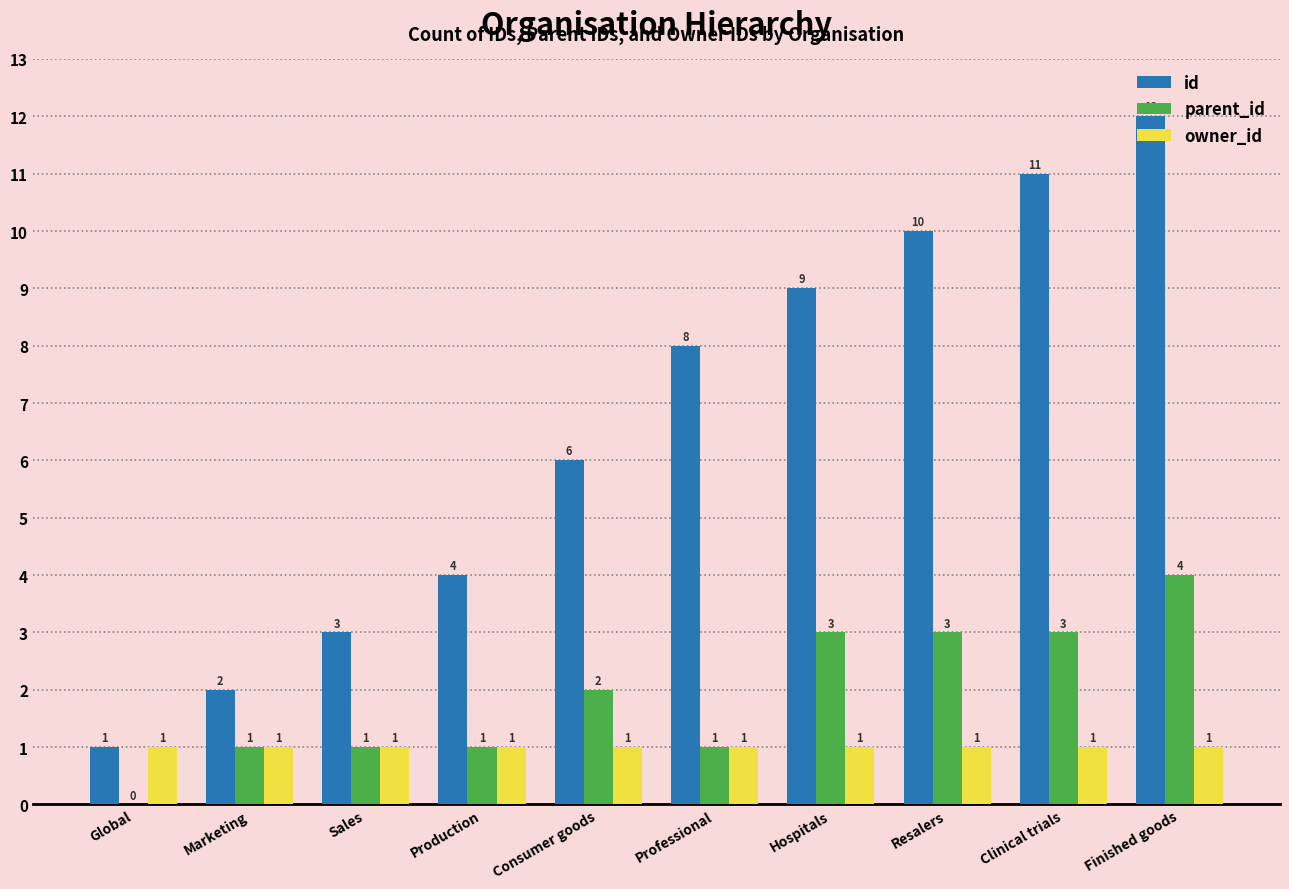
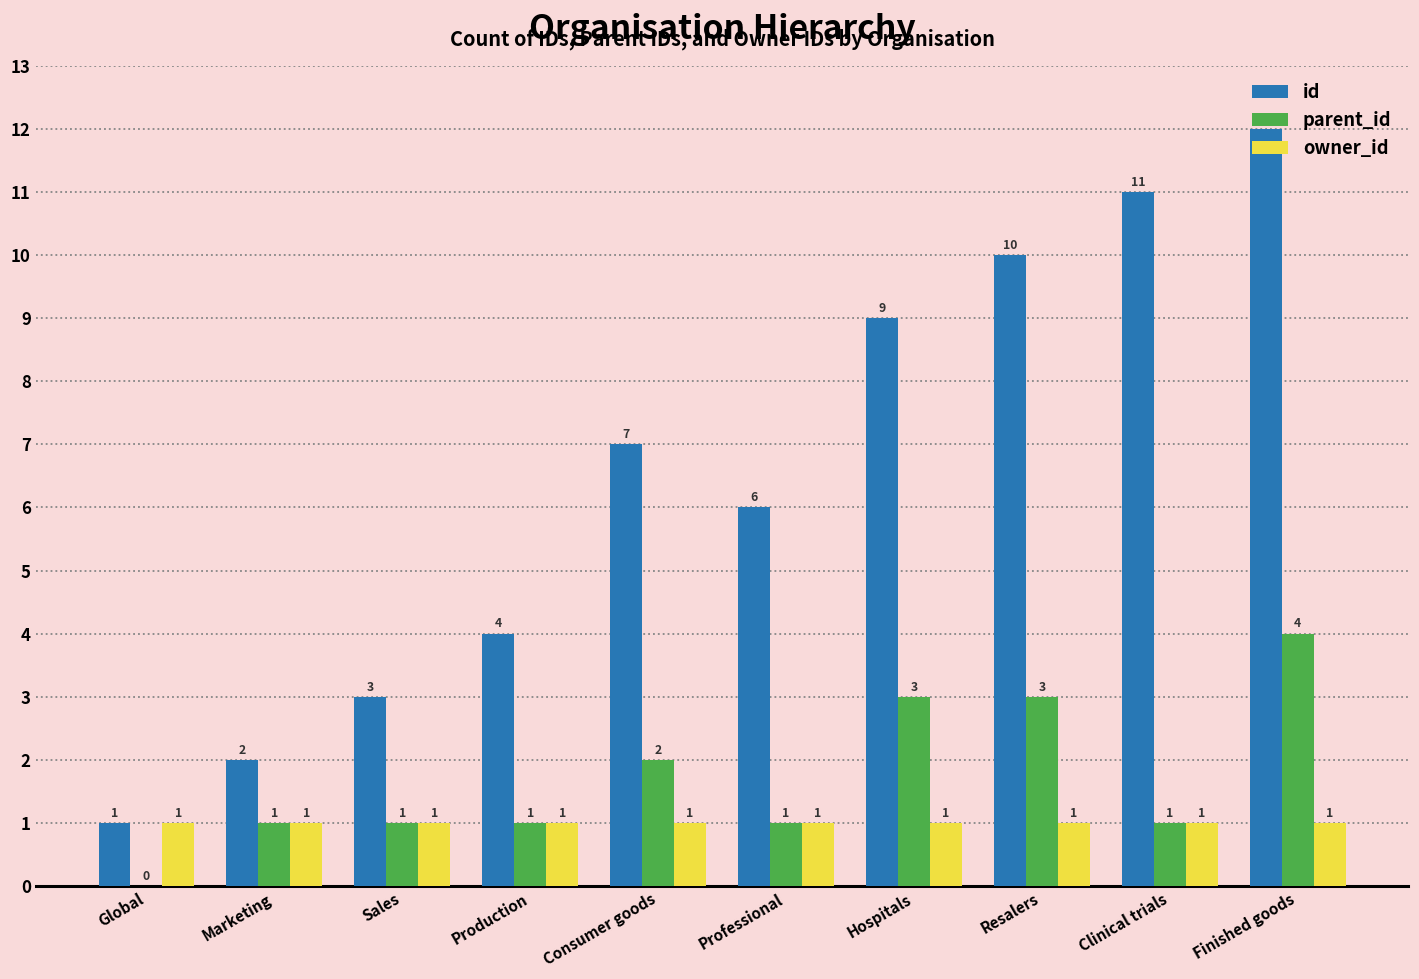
id, Consumer goods: 6 -> 7
id, Professional: 8 -> 6
parent_id, Clinical trials: 3 -> 1
